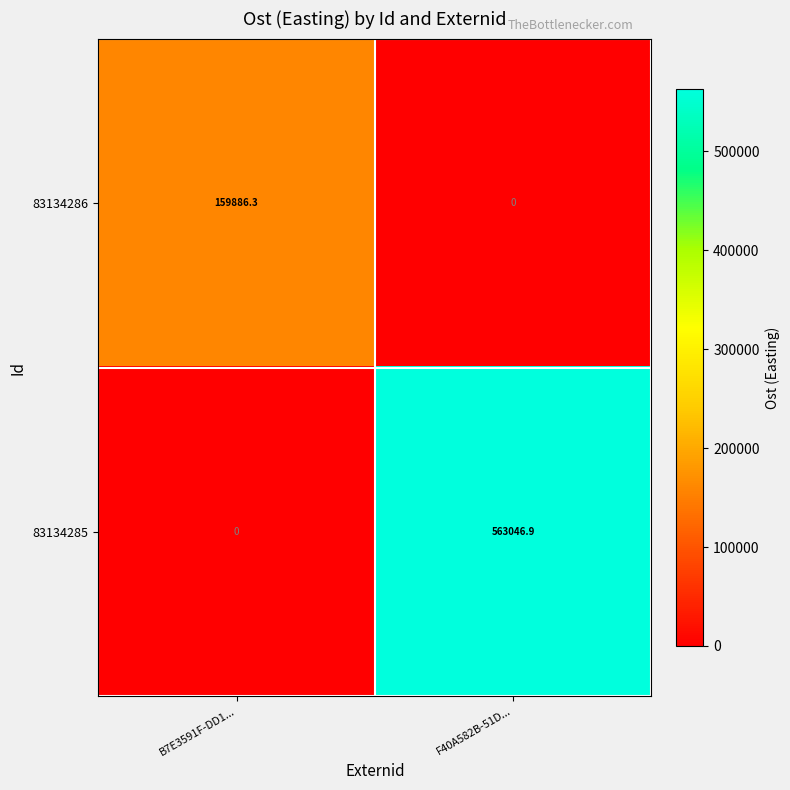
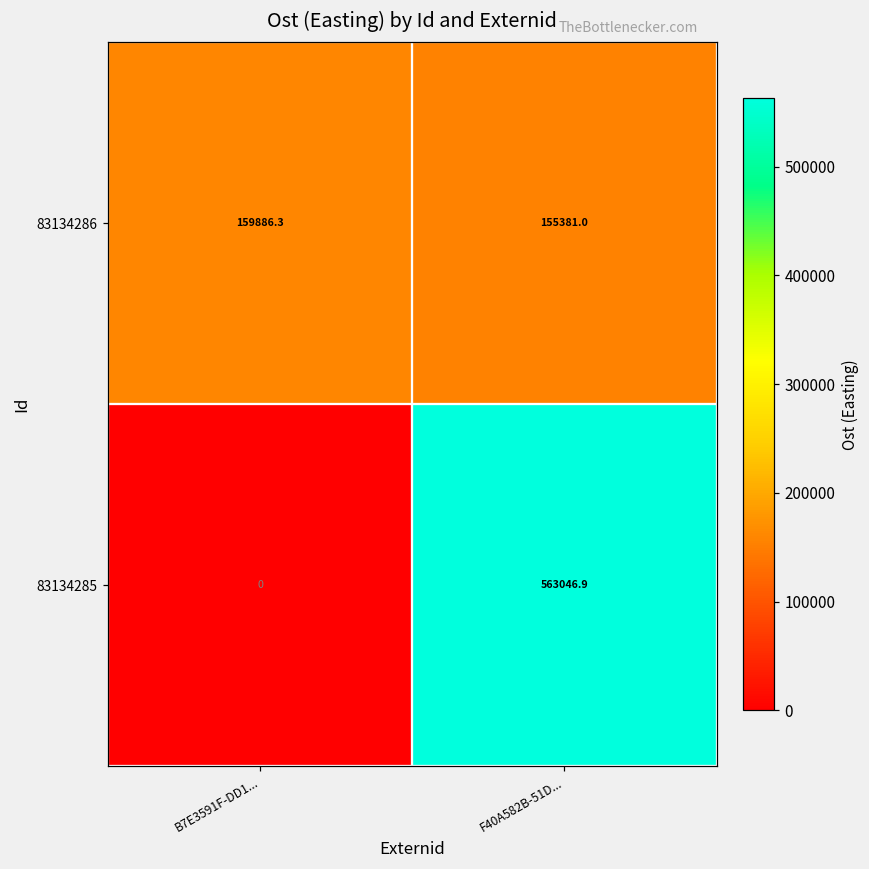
83134286, F40A582B-51D...: 0 -> 155381.0
